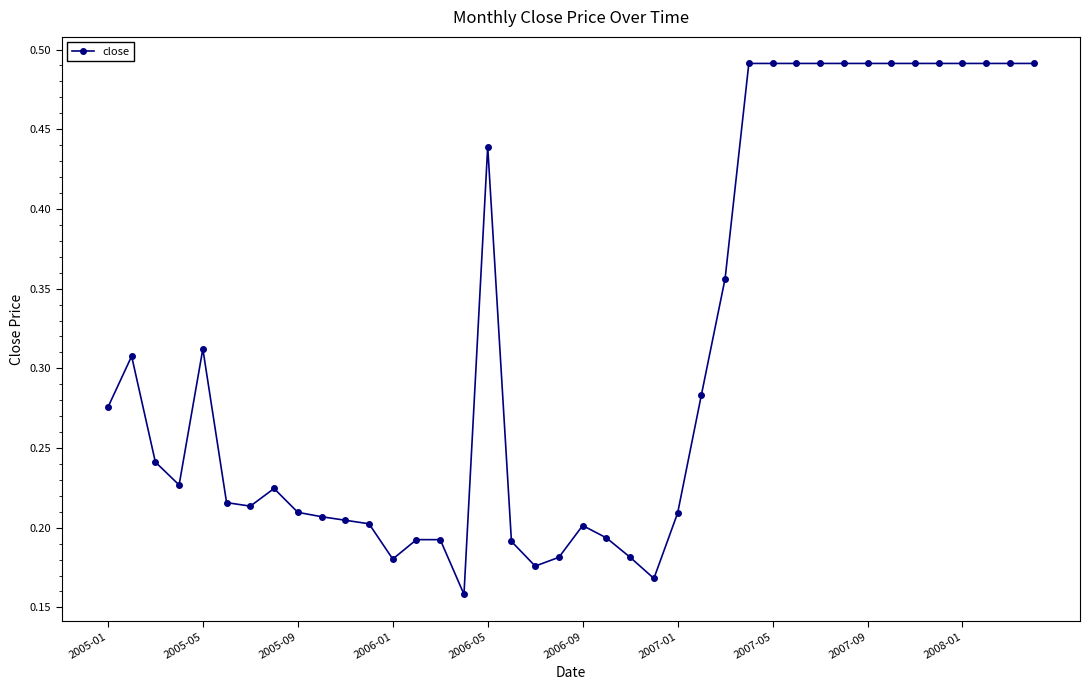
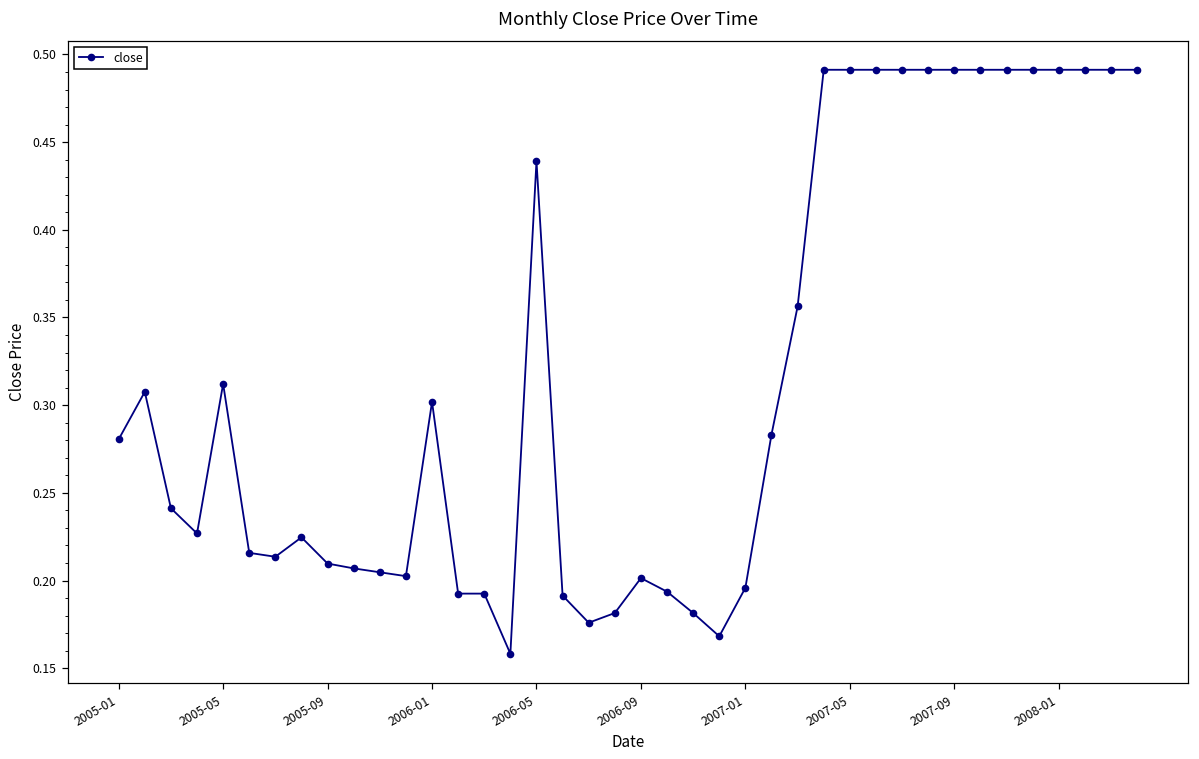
2005-01: 0.276 -> 0.281
2006-01: 0.180 -> 0.302
2007-01: 0.209 -> 0.196
